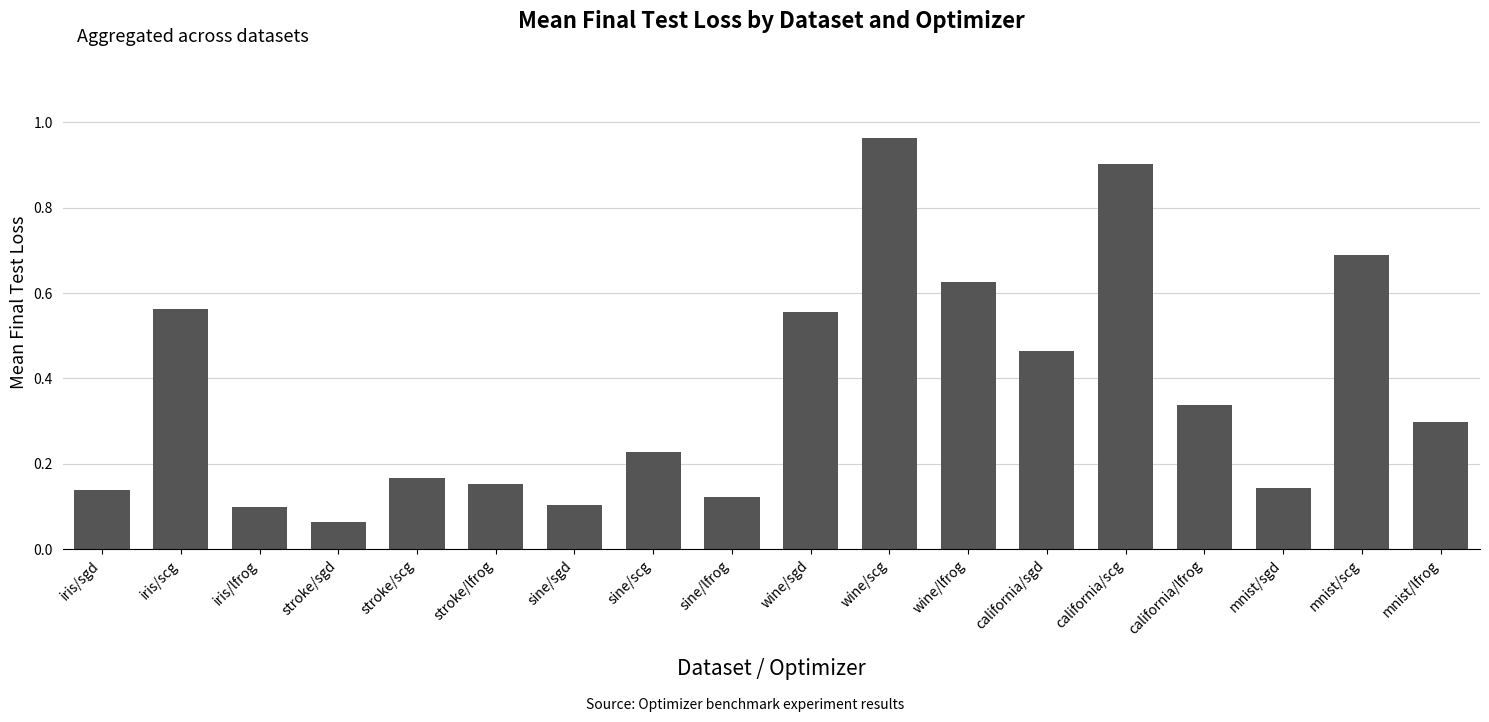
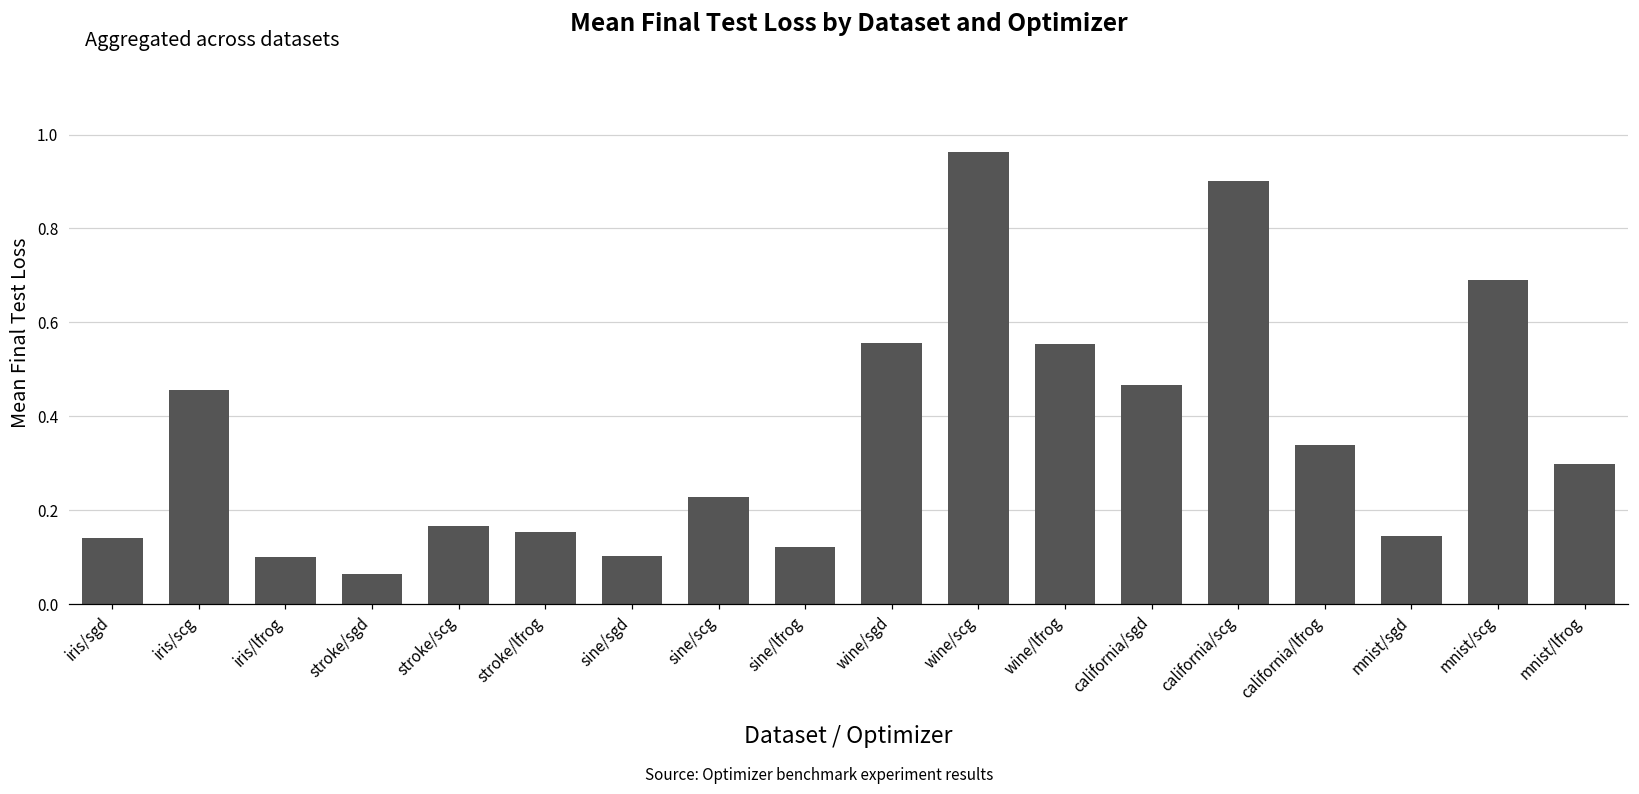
iris/scg: 0.56 -> 0.46
wine/lfrog: 0.63 -> 0.55
